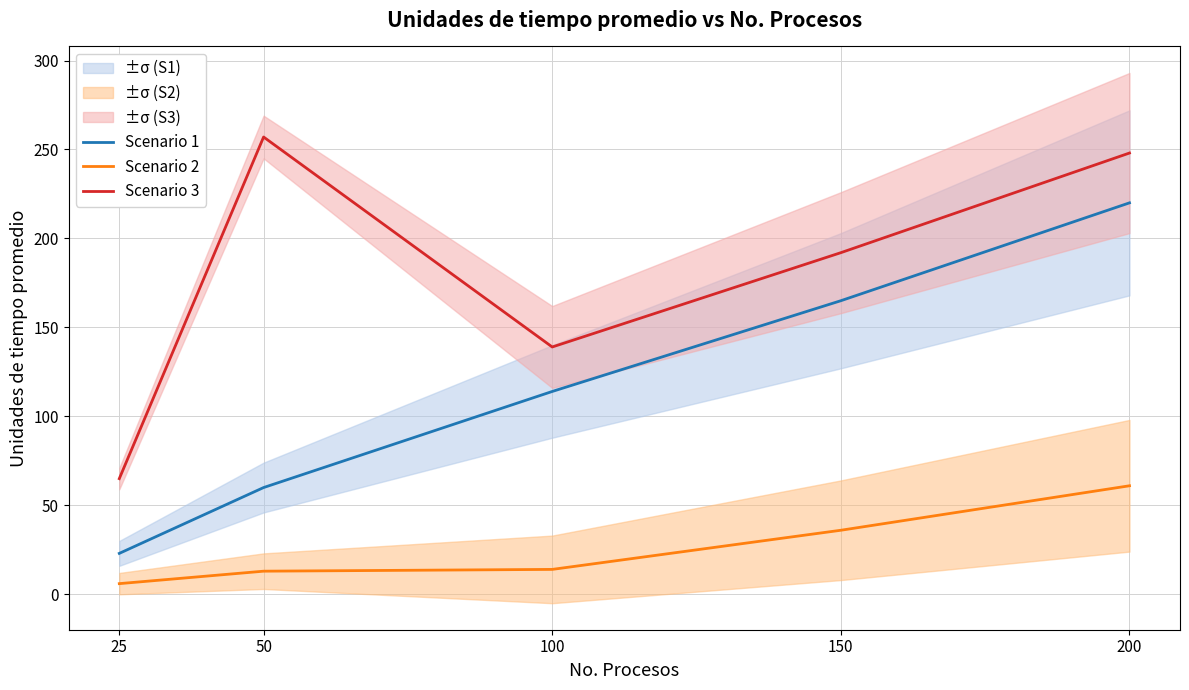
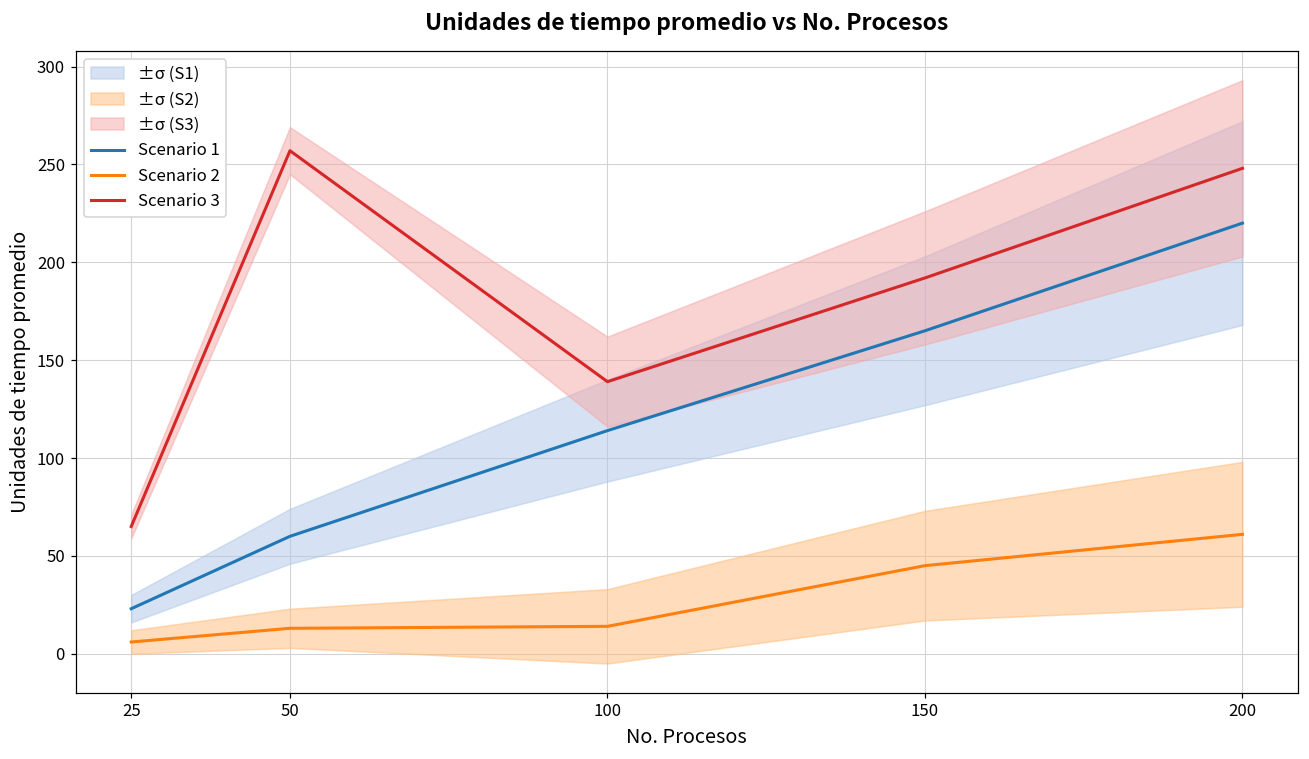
Scenario 2, 150: 36 -> 45
